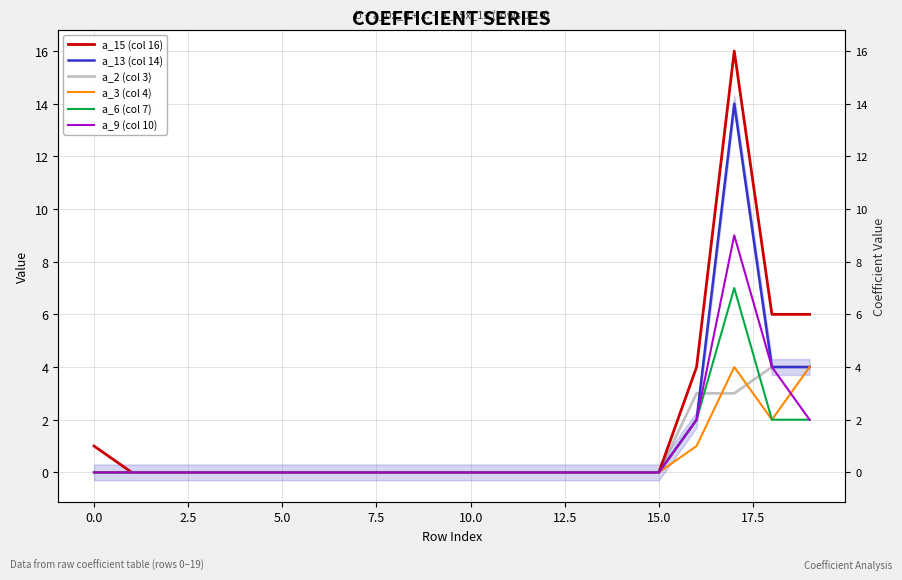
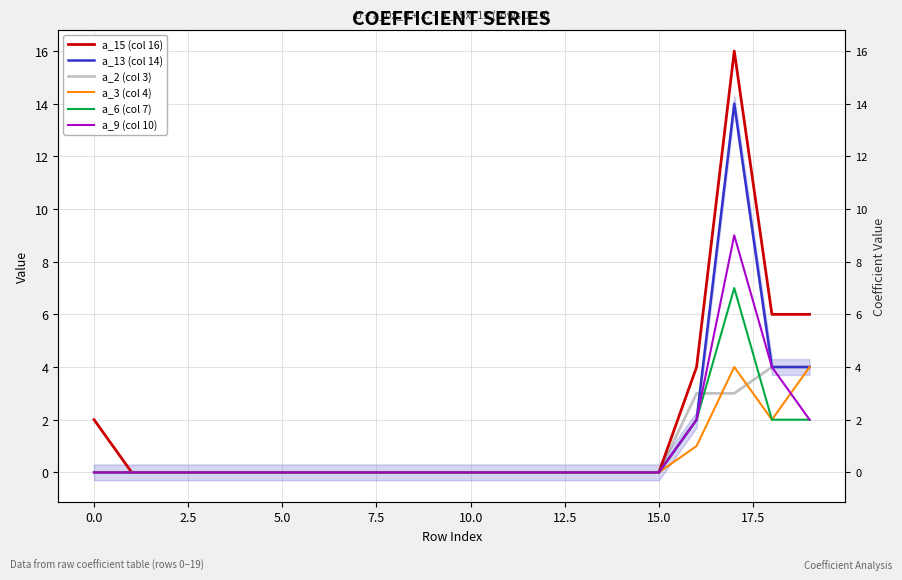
a_15 (col 16), 0.0: 1 -> 2
